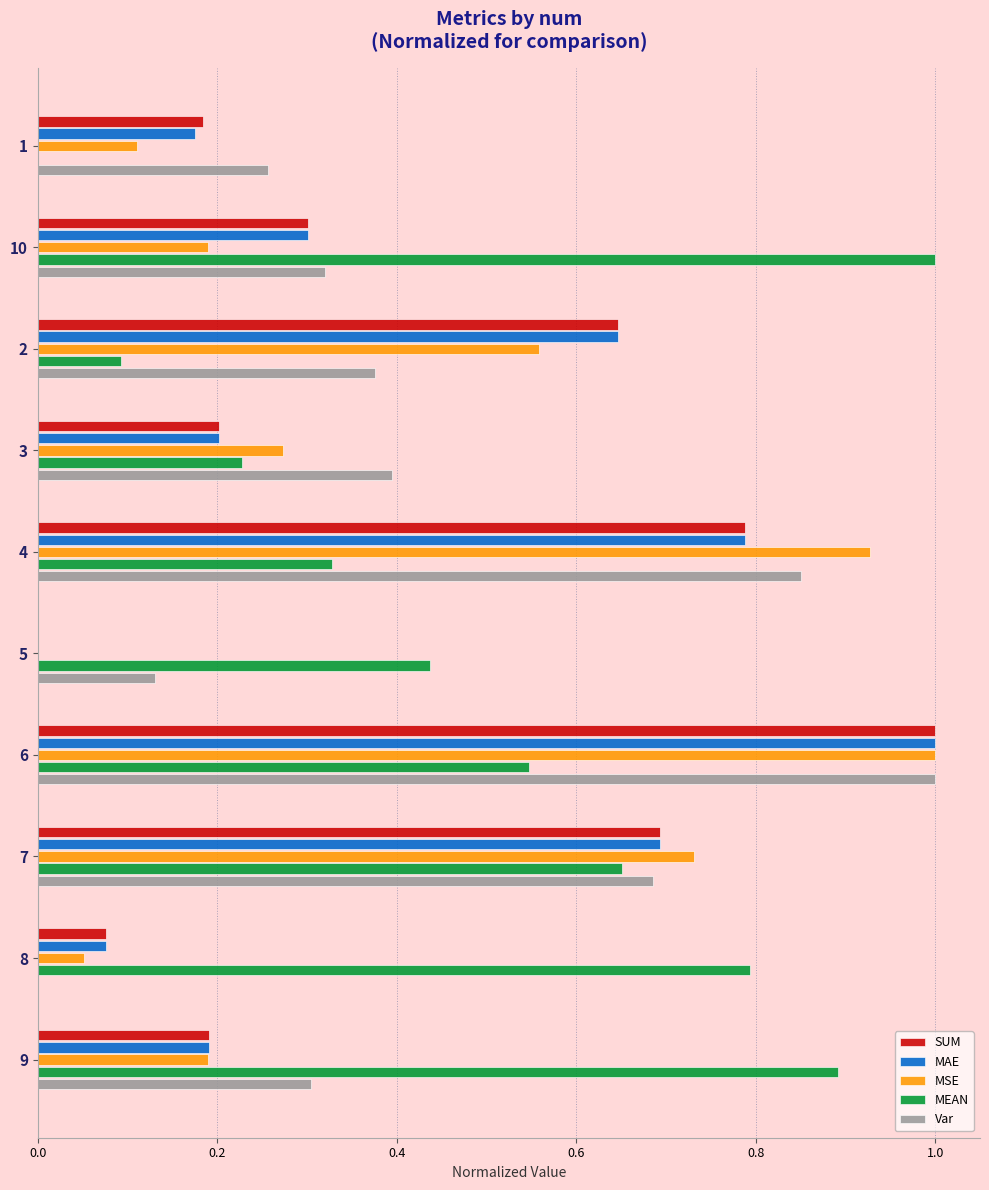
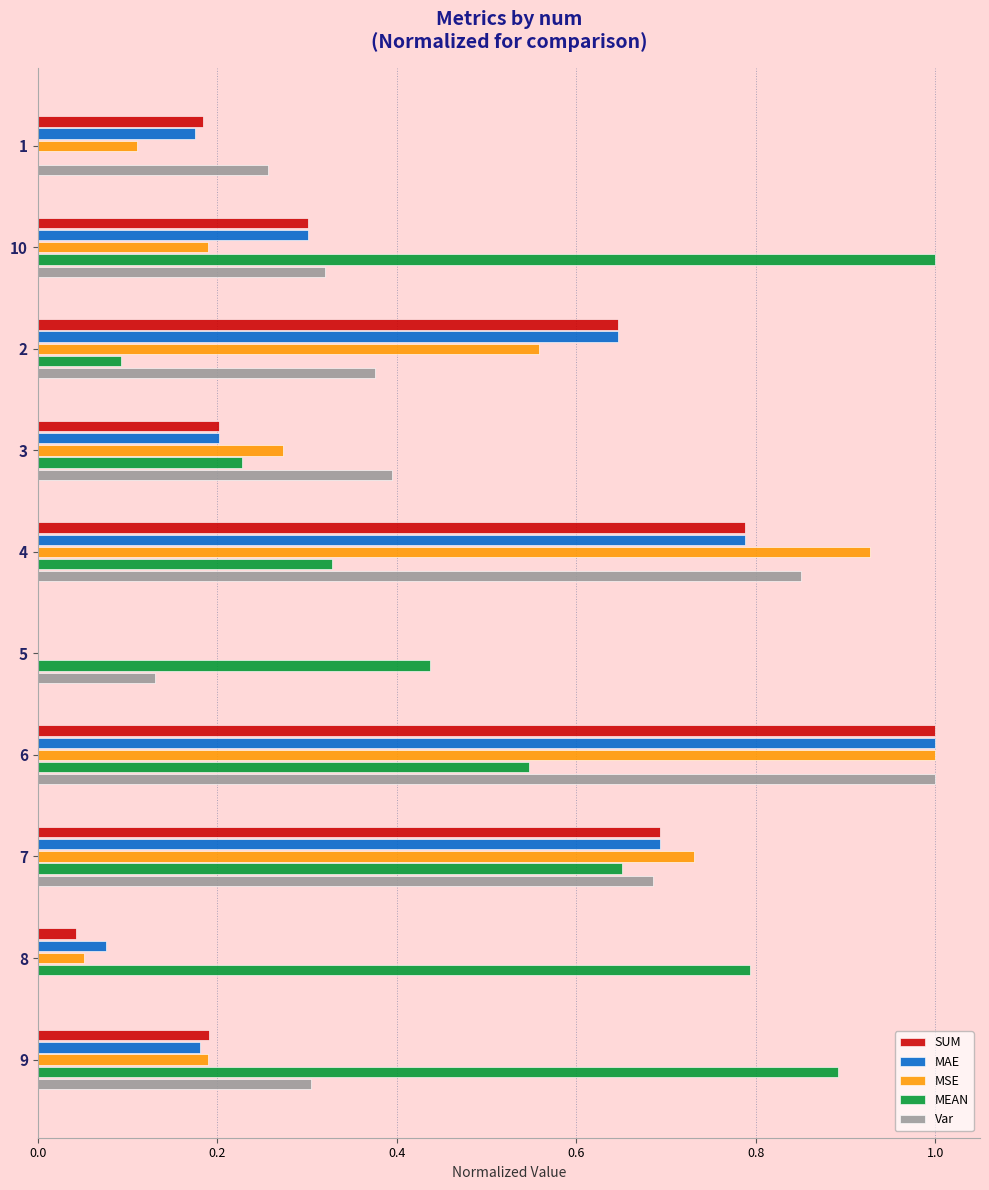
SUM, 8: 0.08 -> 0.04
MAE, 9: 0.19 -> 0.18
